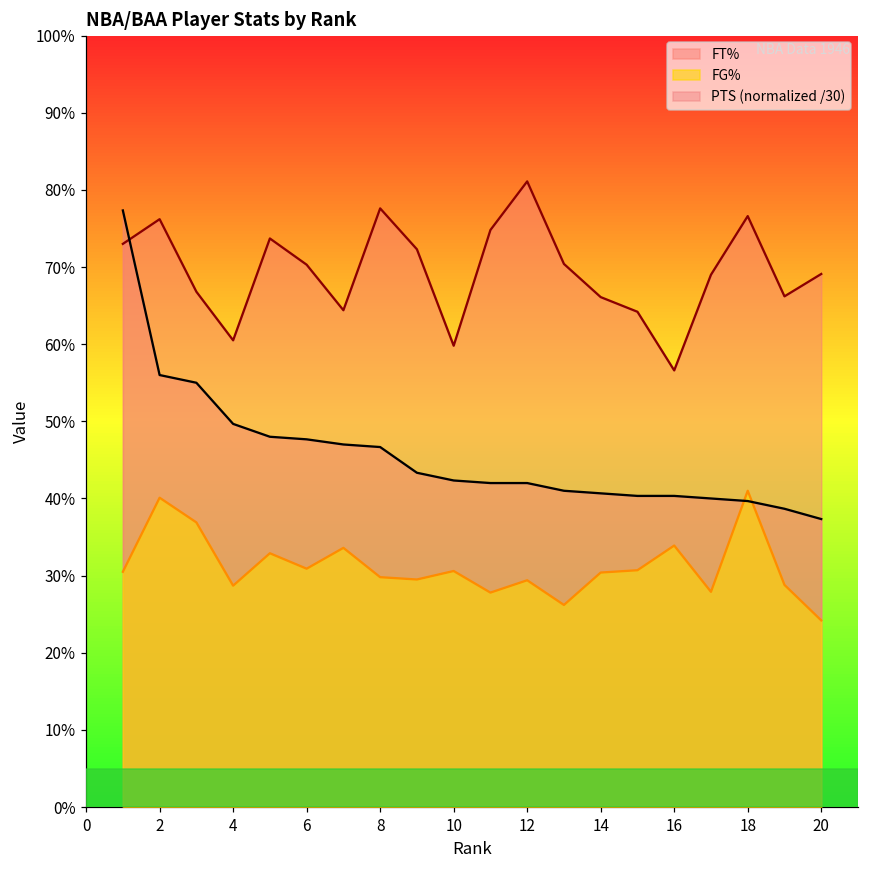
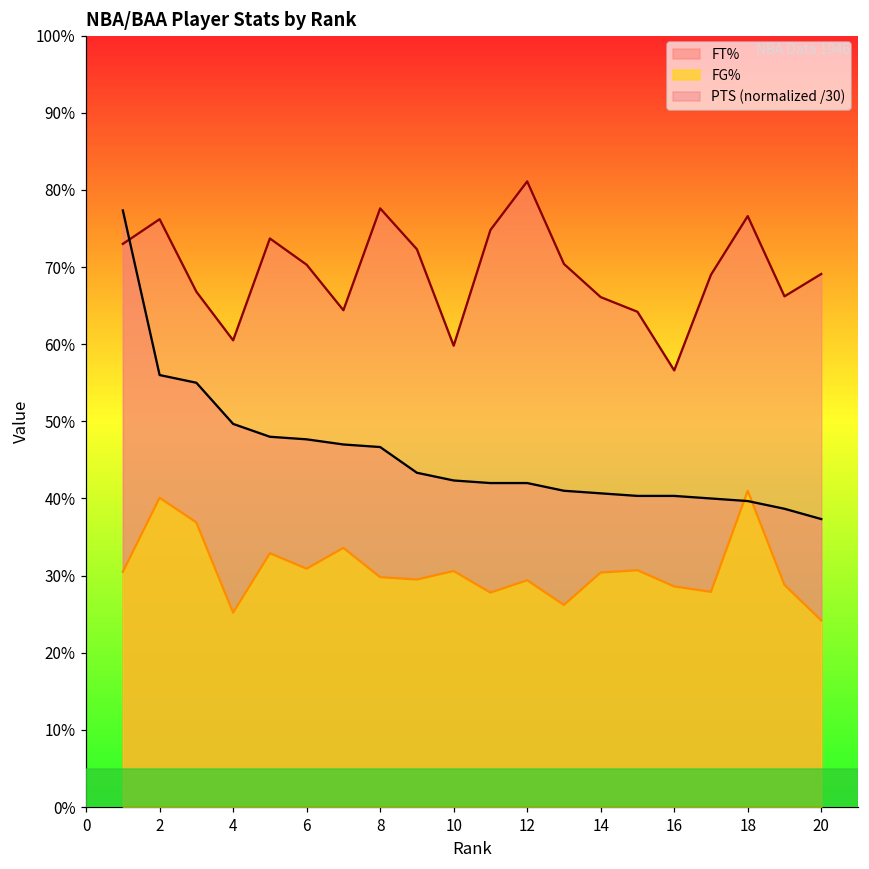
FG%, 4: 29% -> 25%
FG%, 16: 34% -> 29%
